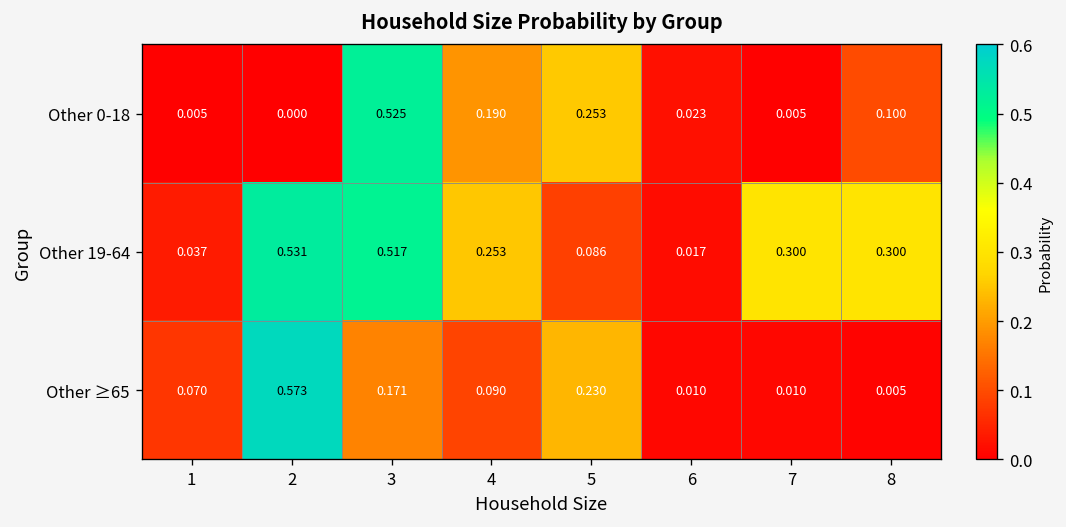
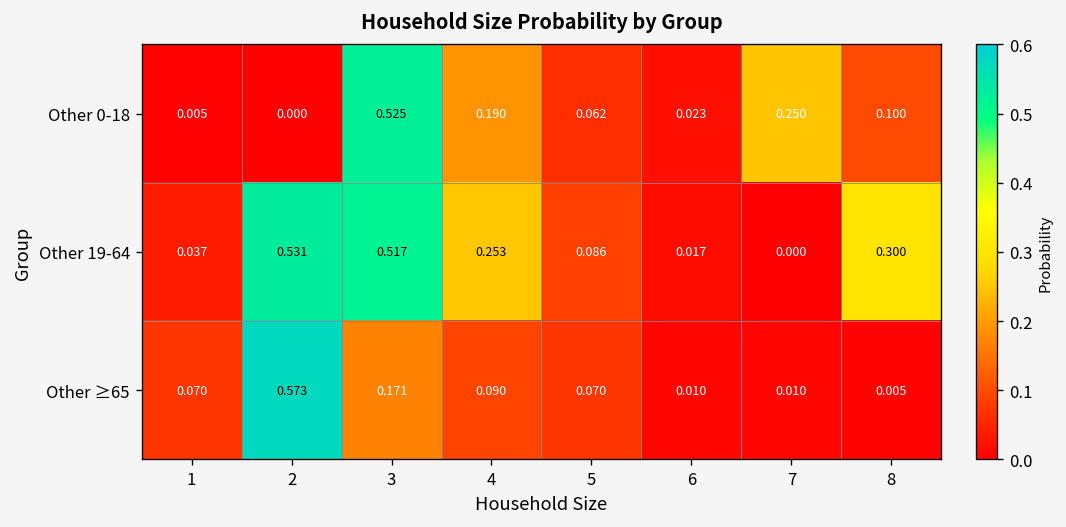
Other 0-18, 5: 0.253 -> 0.062
Other 0-18, 7: 0.005 -> 0.250
Other 19-64, 7: 0.300 -> 0.000
Other ≥65, 5: 0.230 -> 0.070
